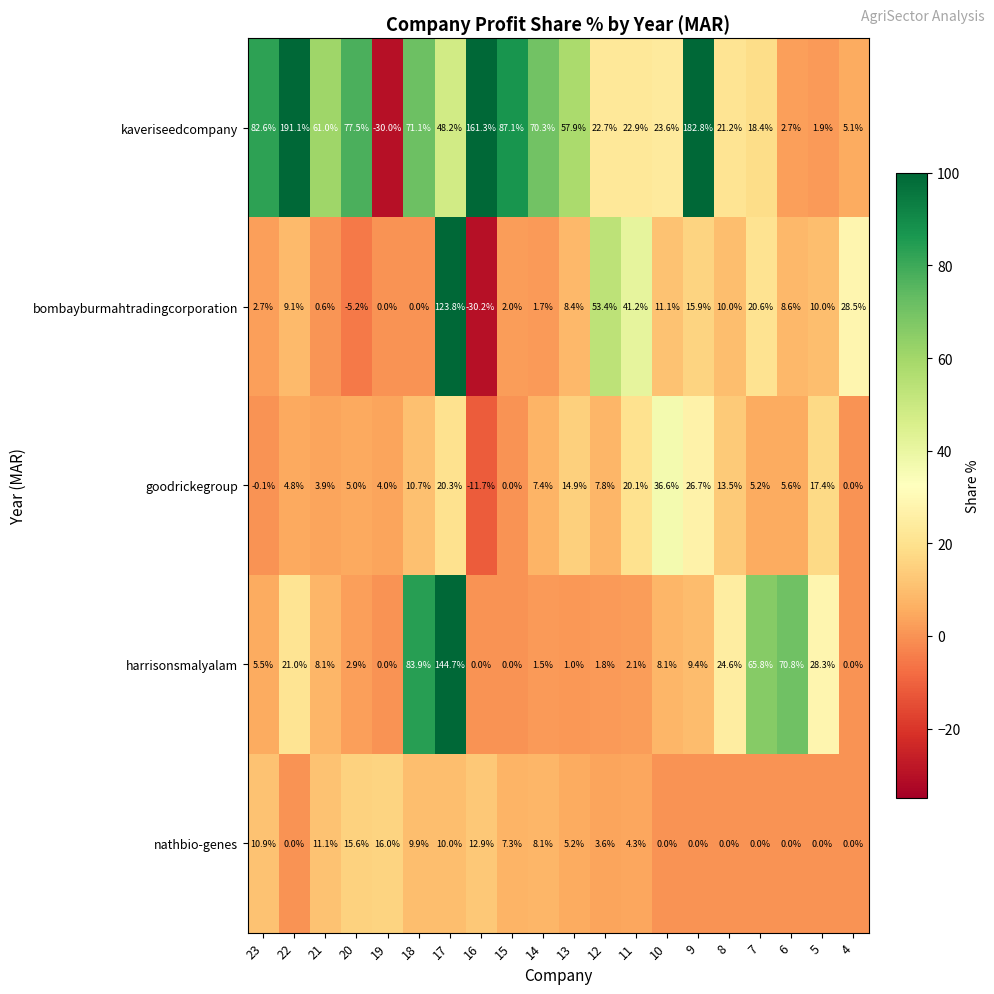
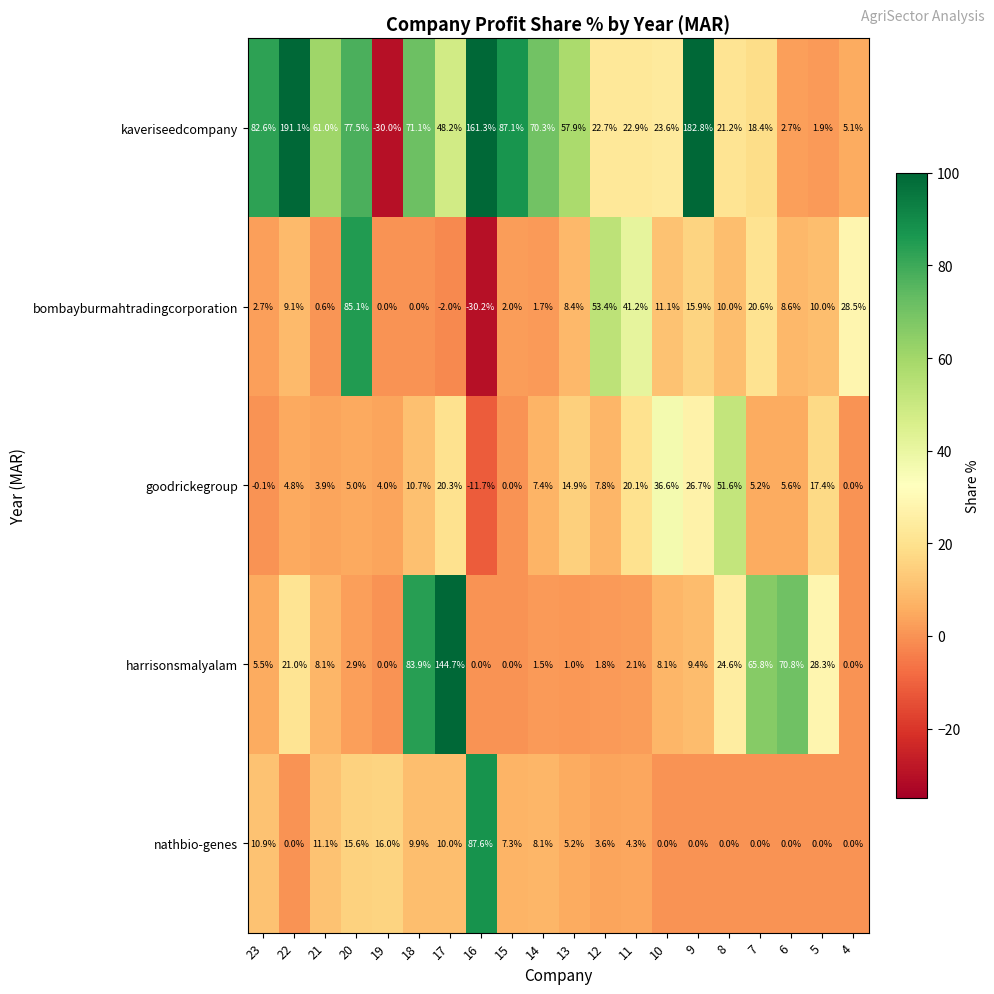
bombayburmahtradingcorporation, 20: -5.2% -> 85.1%
bombayburmahtradingcorporation, 17: 123.8% -> -2.0%
goodrickegroup, 8: 13.5% -> 51.6%
nathbio-genes, 16: 12.9% -> 87.6%
